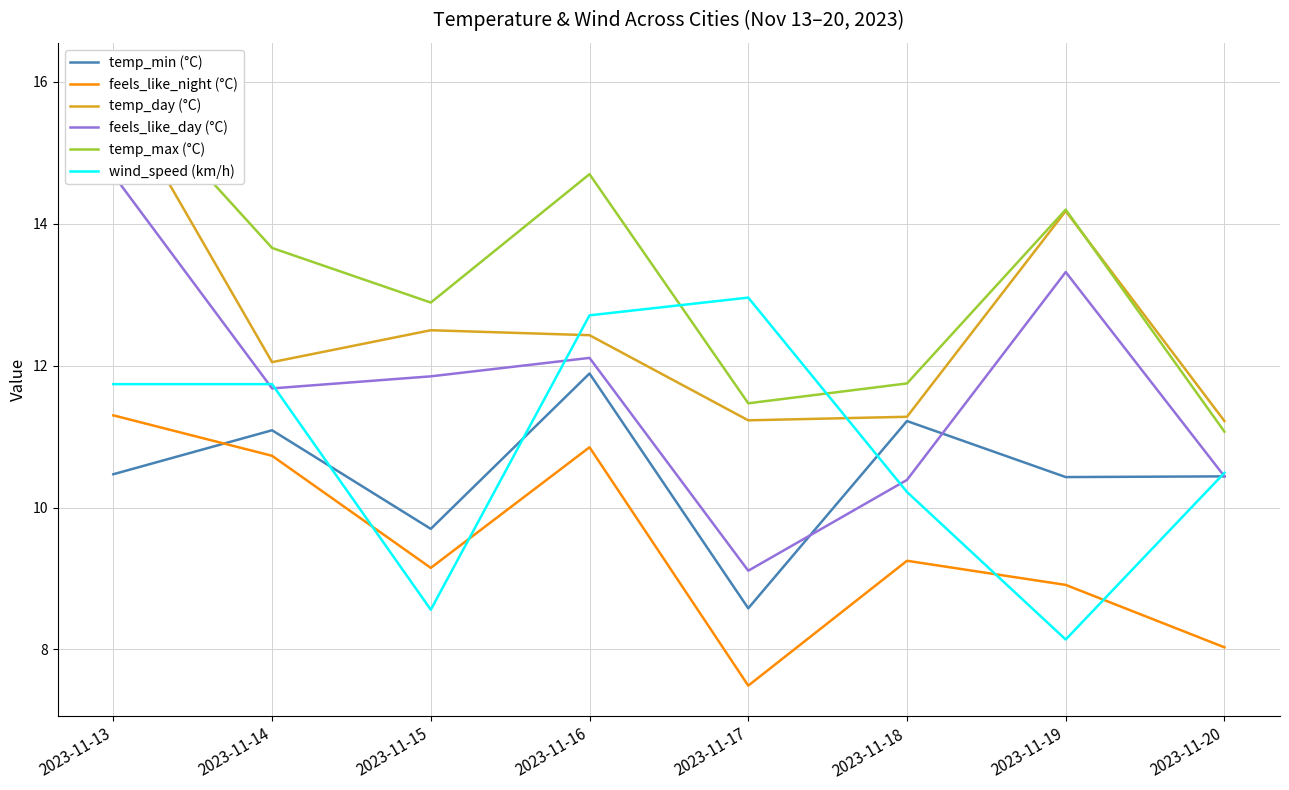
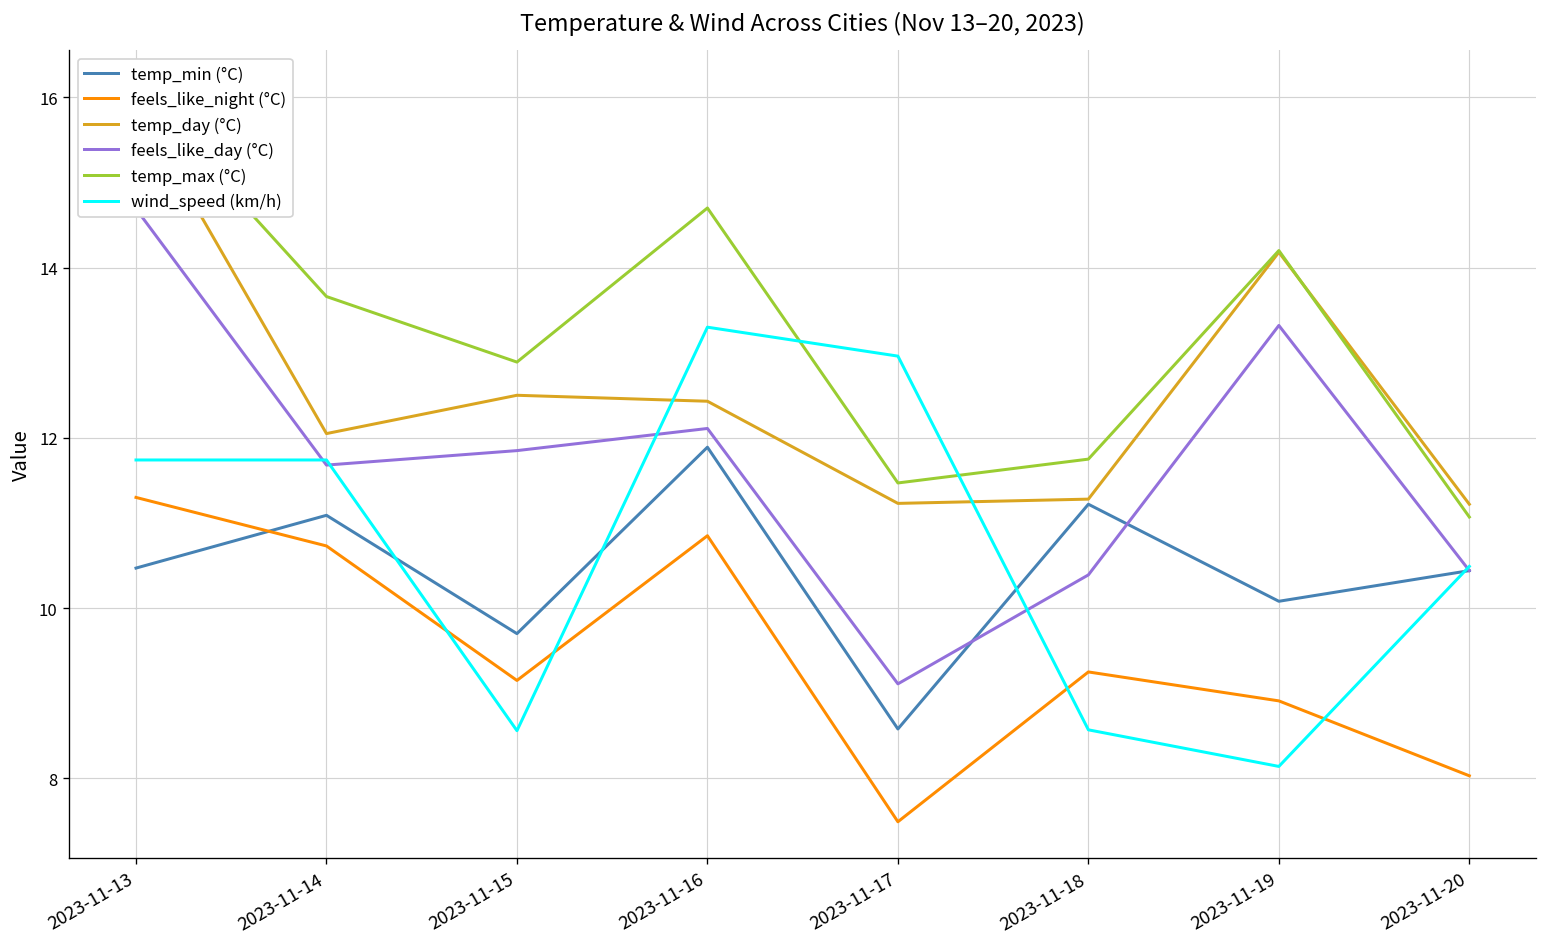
wind_speed (km/h), 2023-11-16: 12.7 -> 13.3
wind_speed (km/h), 2023-11-18: 10.2 -> 8.6
temp_min (°C), 2023-11-19: 10.4 -> 10.1
